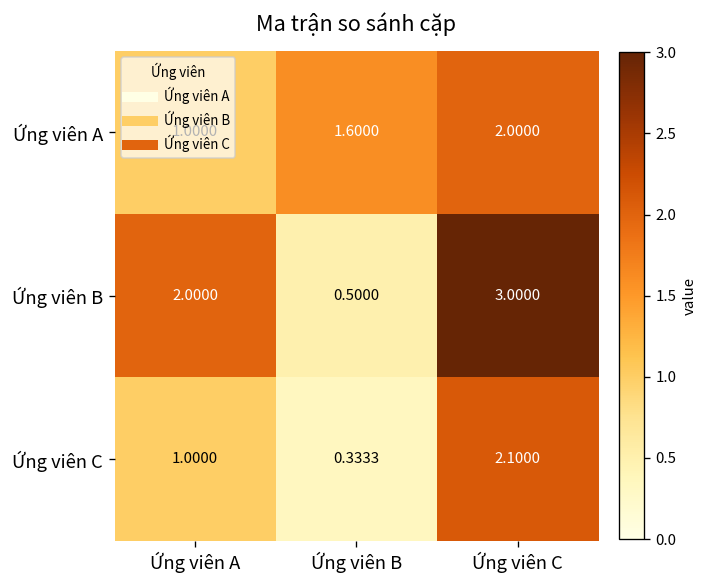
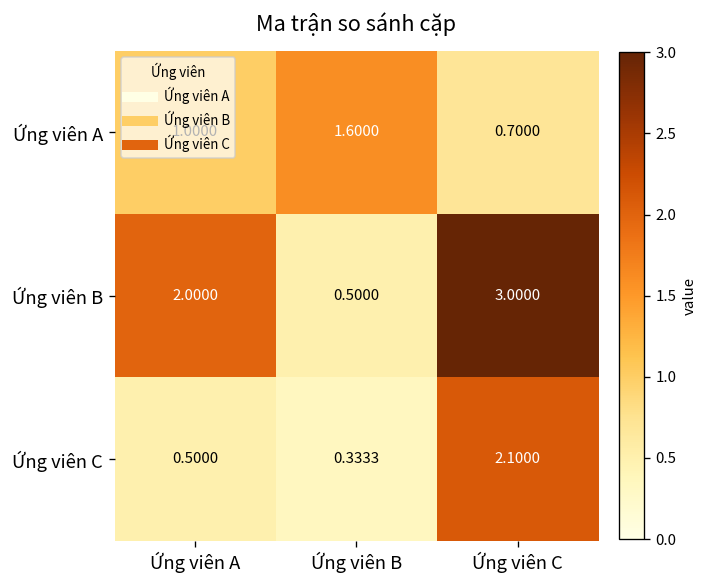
Ứng viên A, Ứng viên C: 2.0000 -> 0.7000
Ứng viên C, Ứng viên A: 1.0000 -> 0.5000
